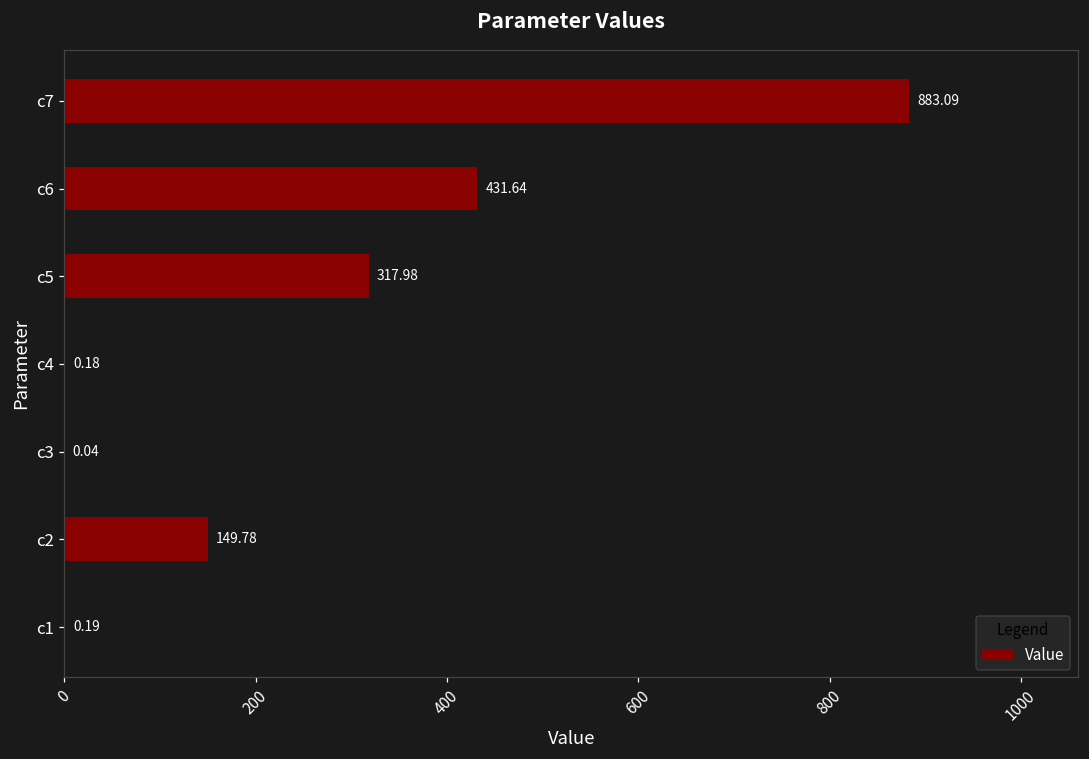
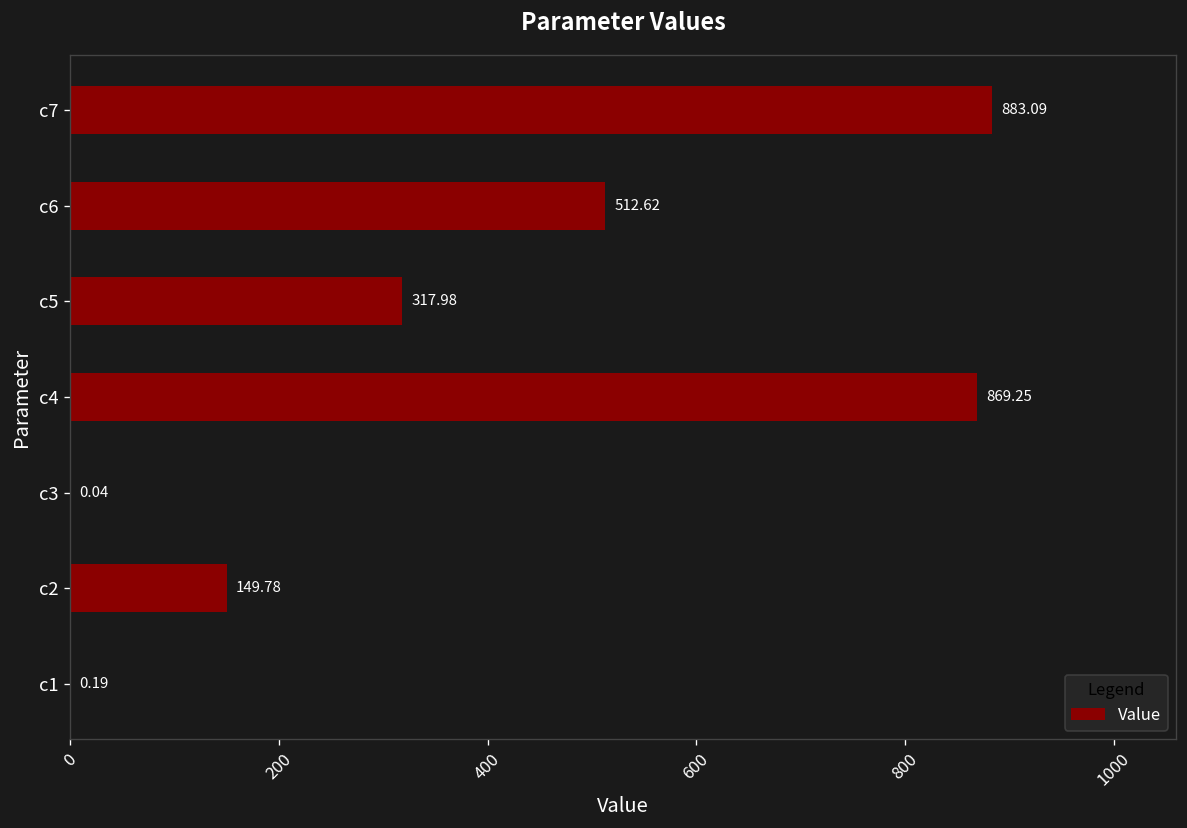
c6: 431.64 -> 512.62
c4: 0.18 -> 869.25
